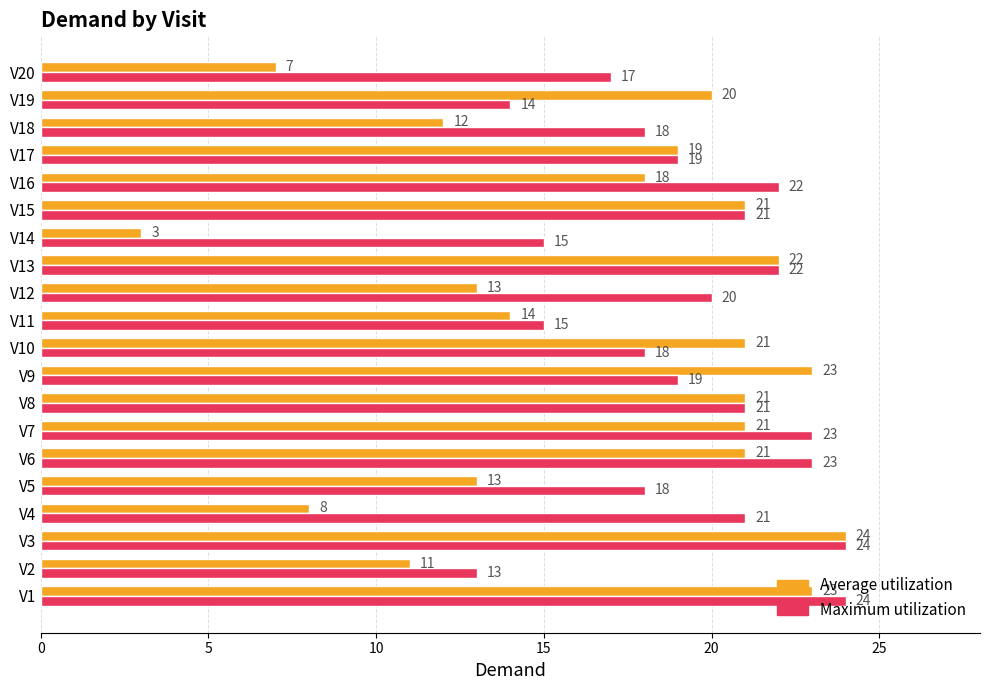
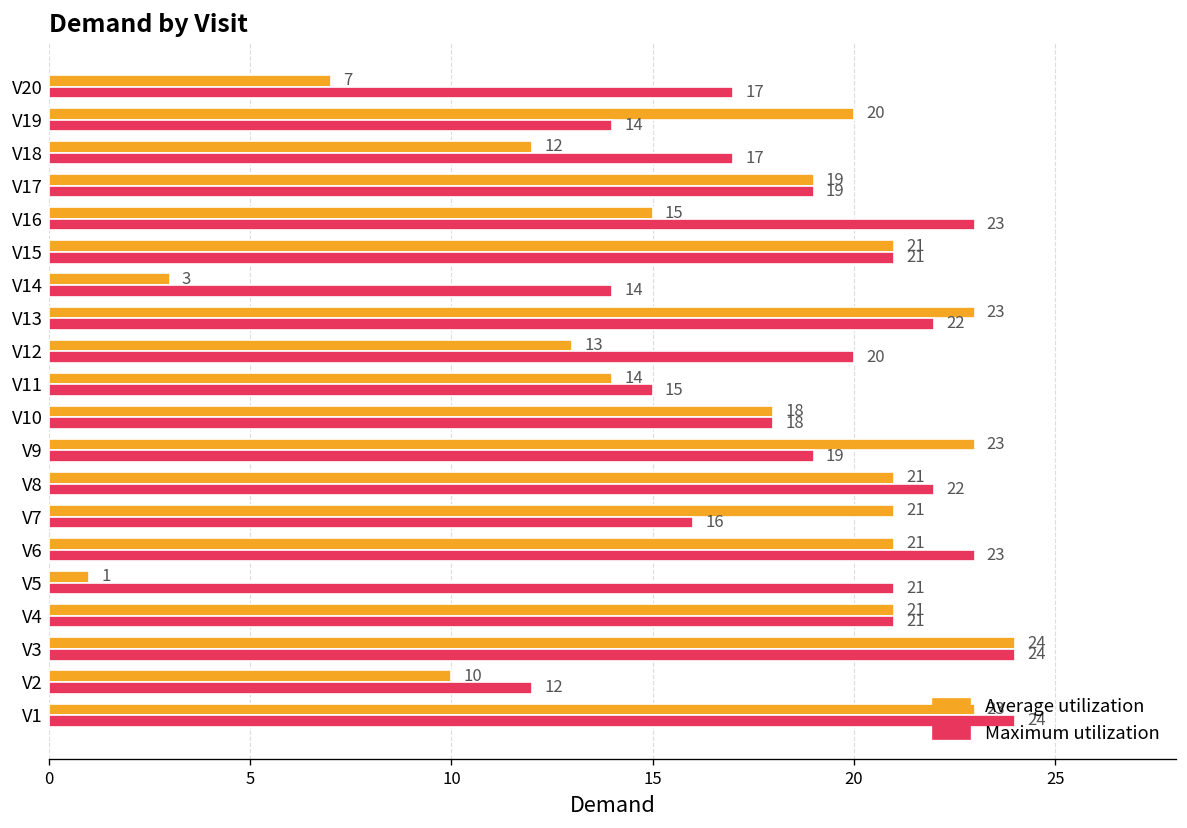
Maximum utilization, V18: 18 -> 17
Average utilization, V16: 18 -> 15
Maximum utilization, V16: 22 -> 23
Maximum utilization, V14: 15 -> 14
Average utilization, V13: 22 -> 23
Average utilization, V10: 21 -> 18
Maximum utilization, V8: 21 -> 22
Maximum utilization, V7: 23 -> 16
Average utilization, V5: 13 -> 1
Maximum utilization, V5: 18 -> 21
Average utilization, V4: 8 -> 21
Average utilization, V2: 11 -> 10
Maximum utilization, V2: 13 -> 12
